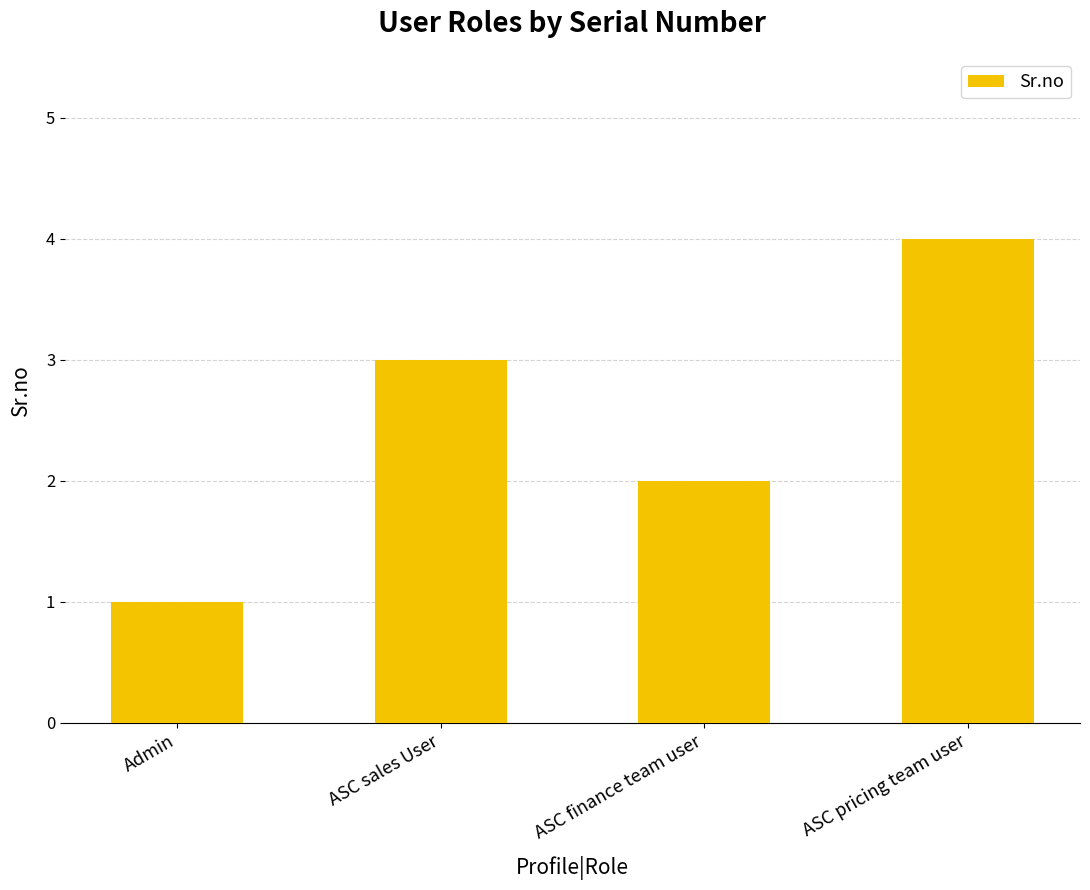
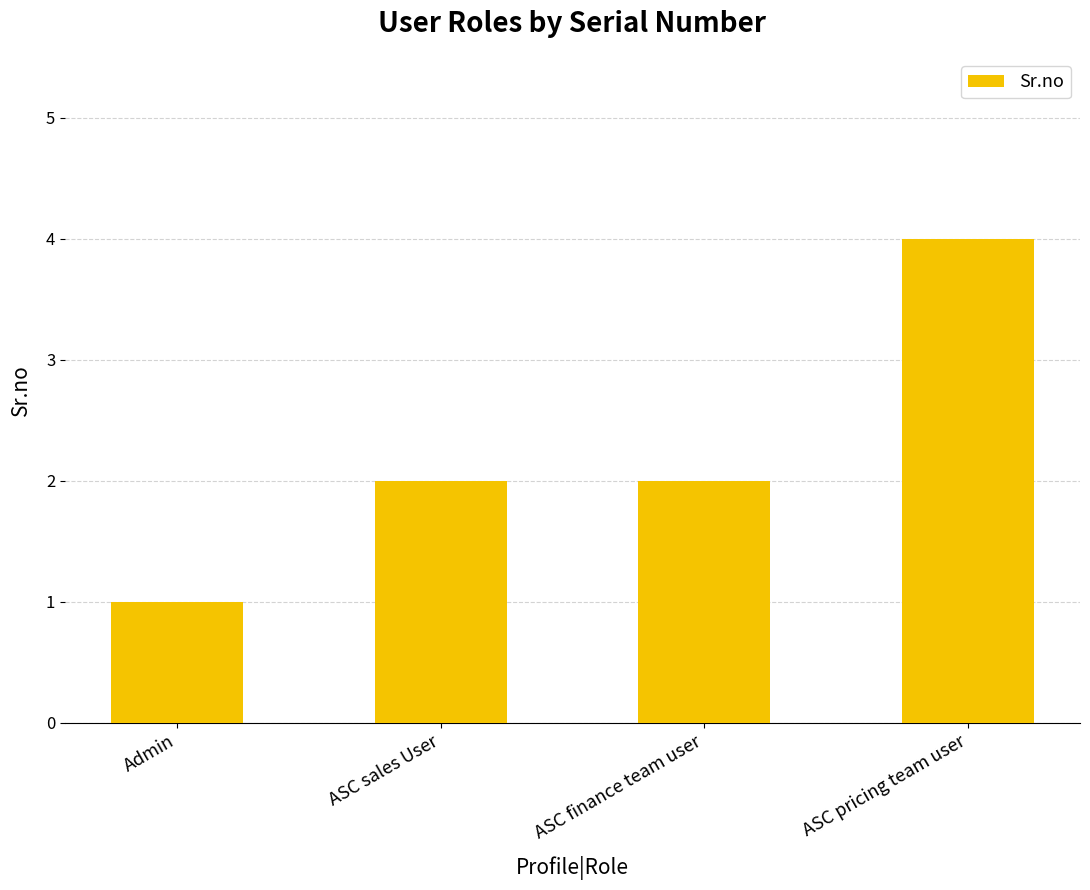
ASC sales User: 3 -> 2
